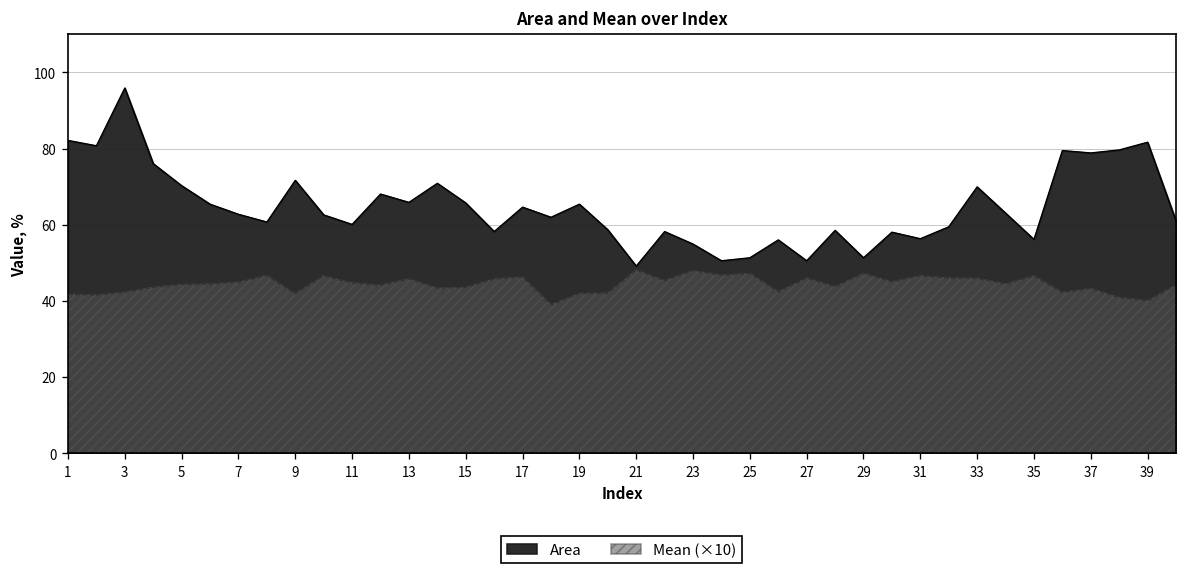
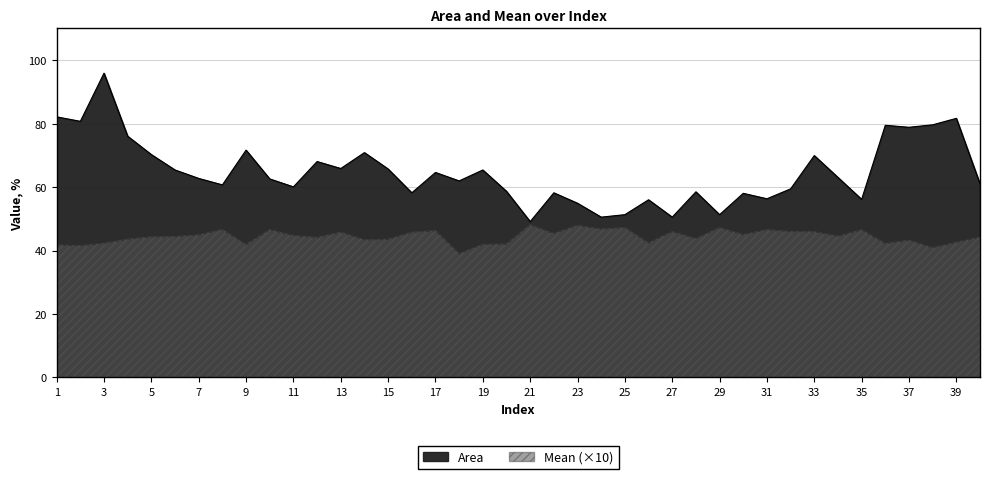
Mean (×10), 39: 40 -> 43
